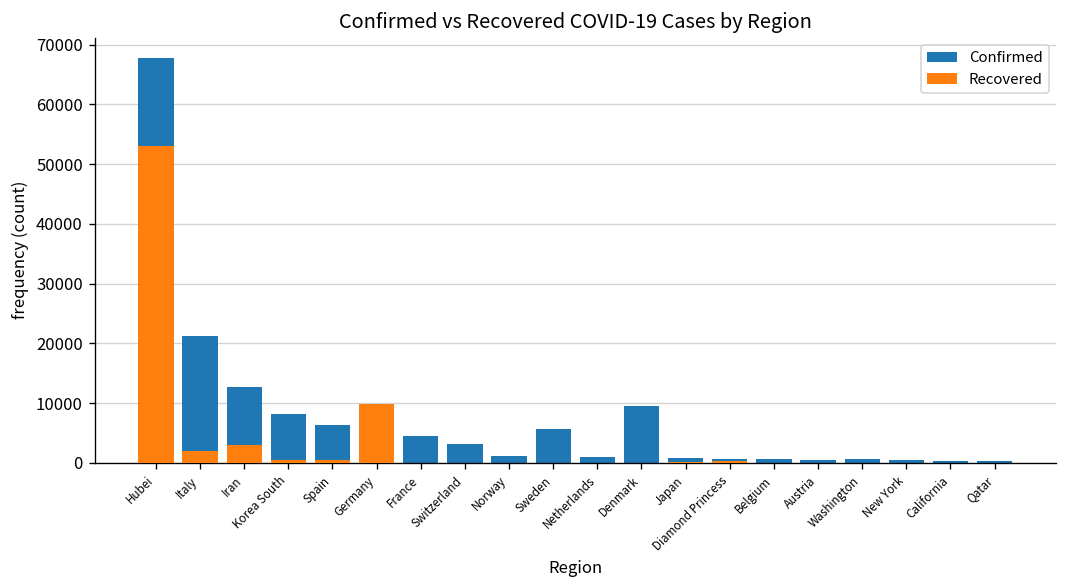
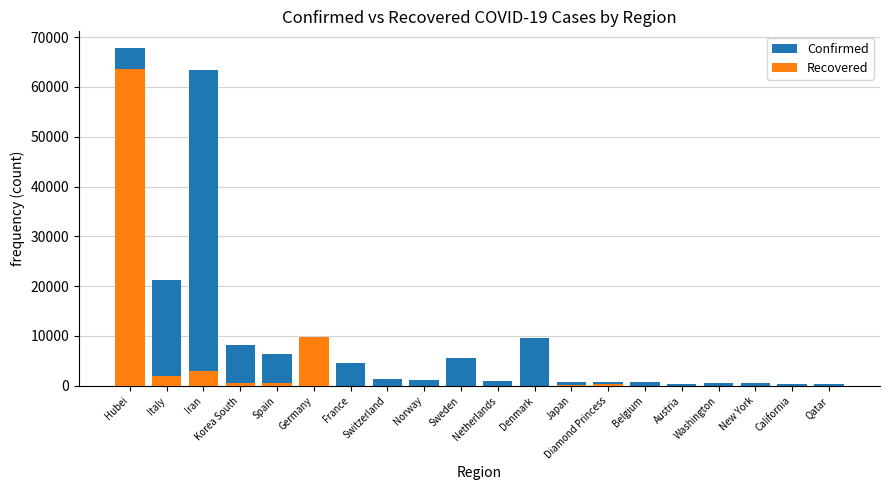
Recovered, Hubei: 53000 -> 64000
Confirmed, Iran: 13000 -> 63000
Confirmed, Switzerland: 3000 -> 1000
